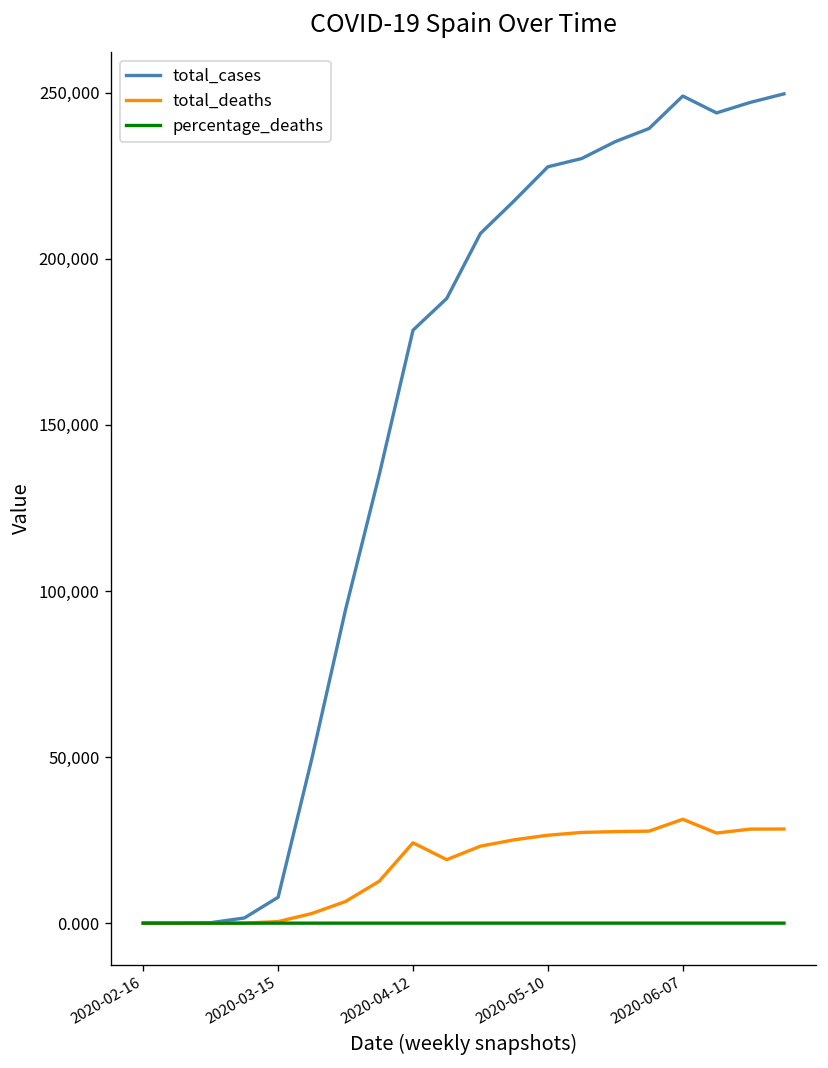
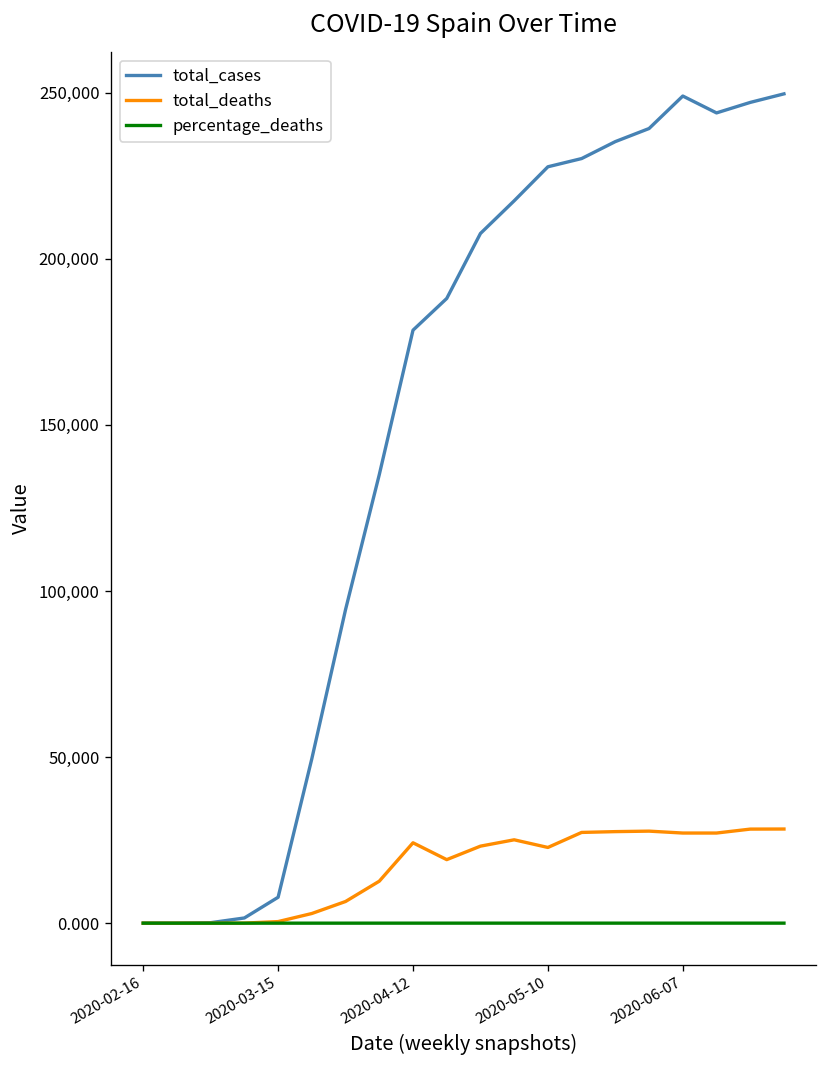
total_deaths, 2020-05-10: 26,000 -> 23,000
total_deaths, 2020-06-07: 31,000 -> 27,000
